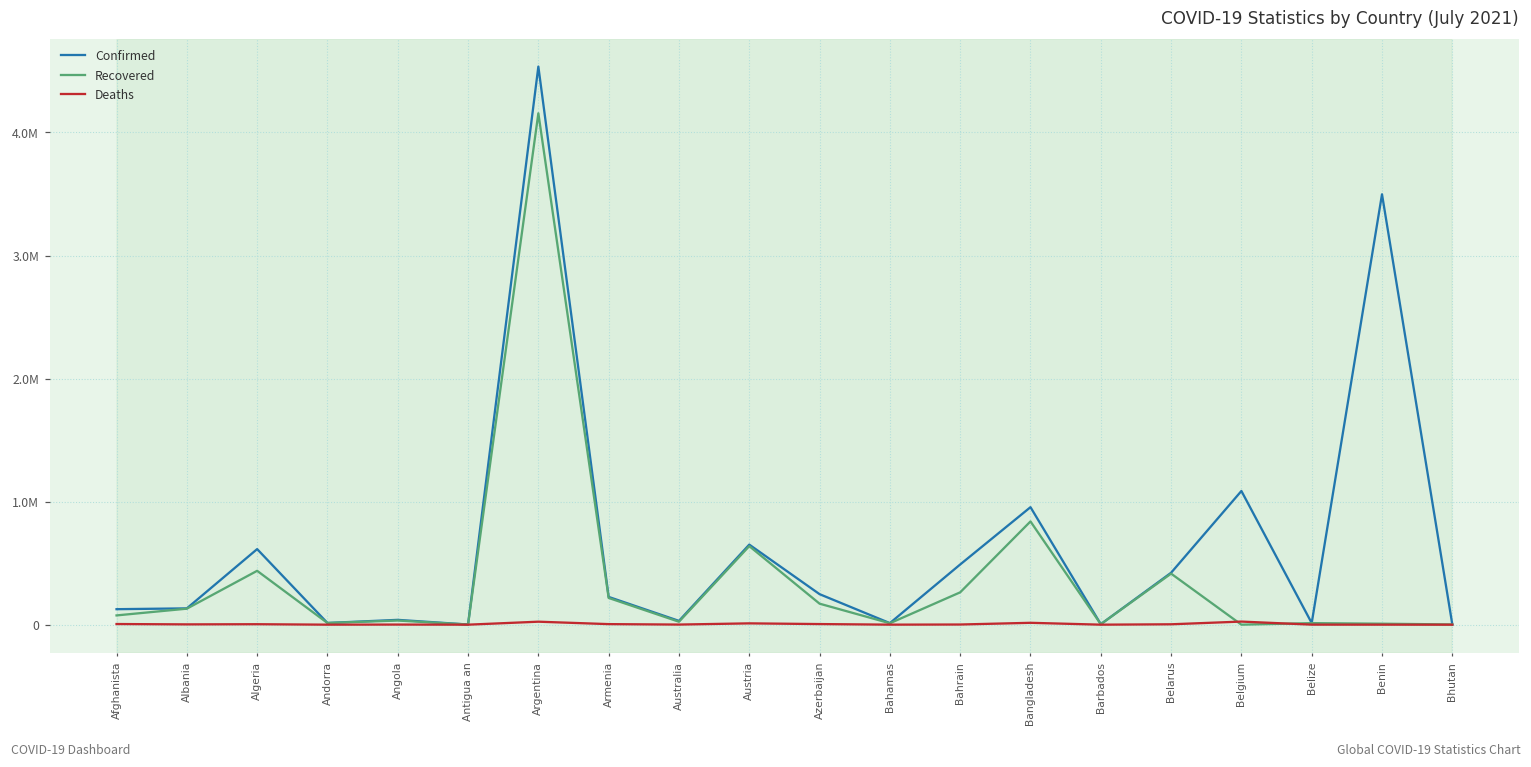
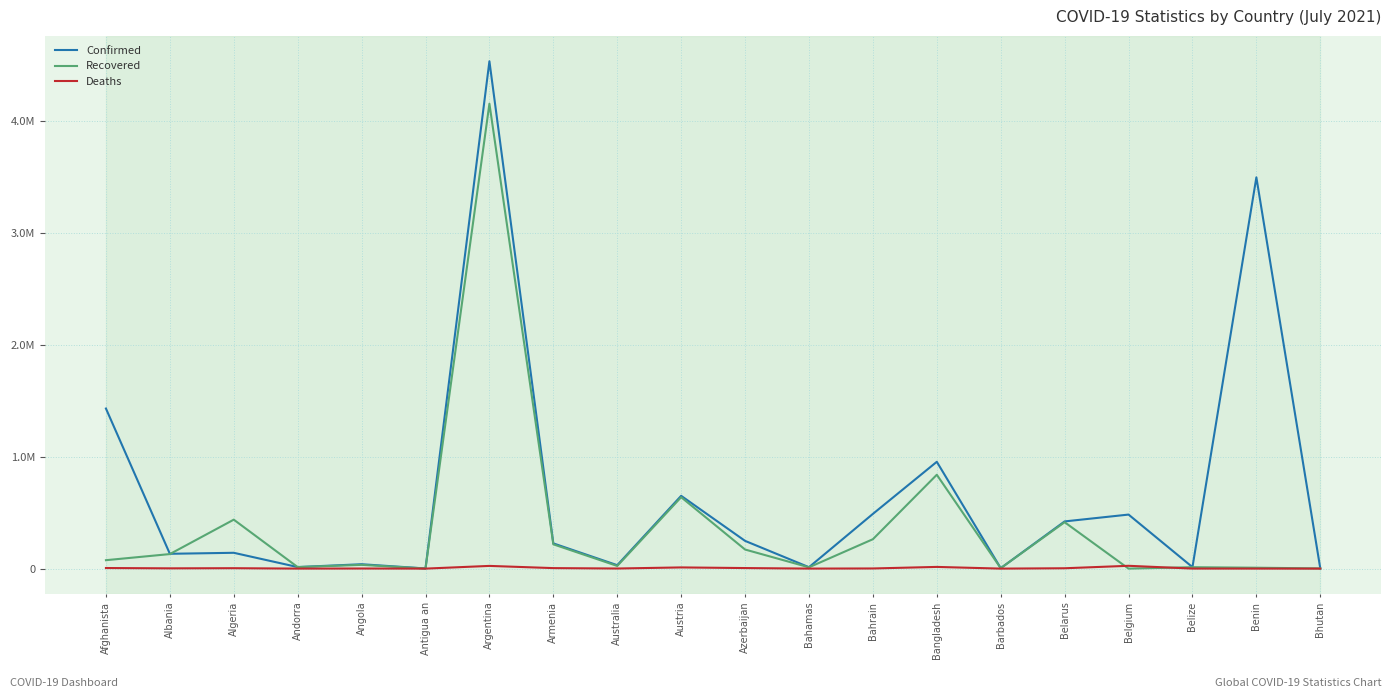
Confirmed, Afghanista: 130000 -> 1430000
Confirmed, Algeria: 610000 -> 140000
Confirmed, Belgium: 1090000 -> 480000
